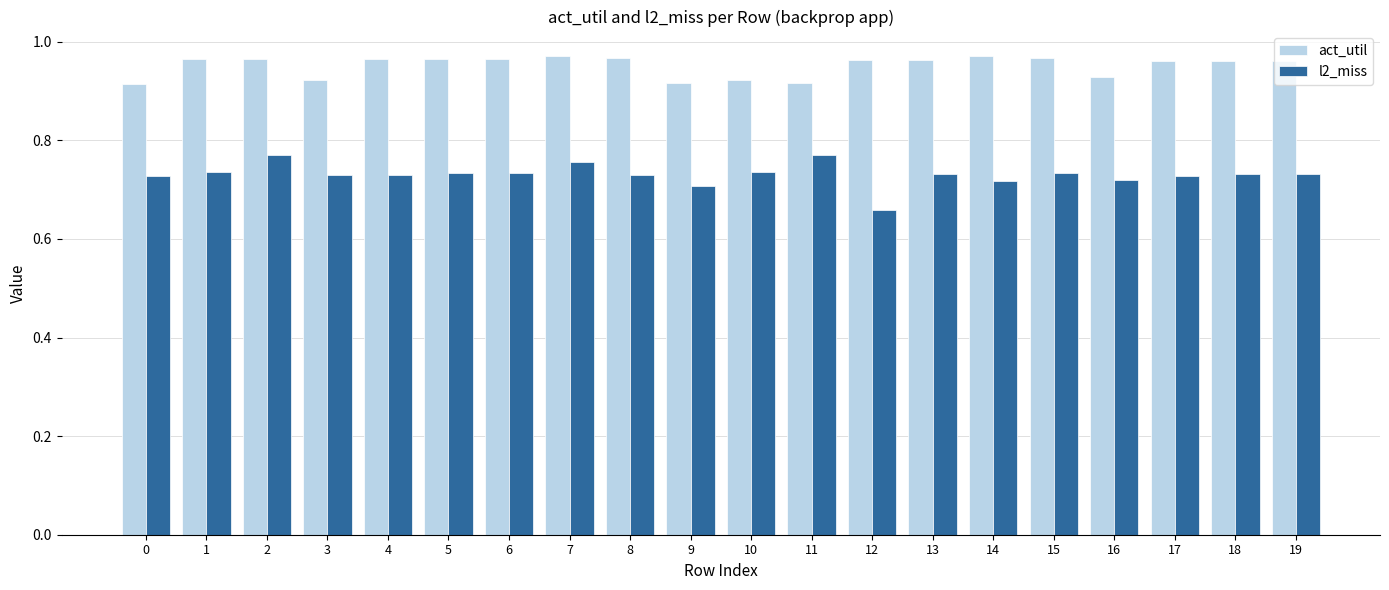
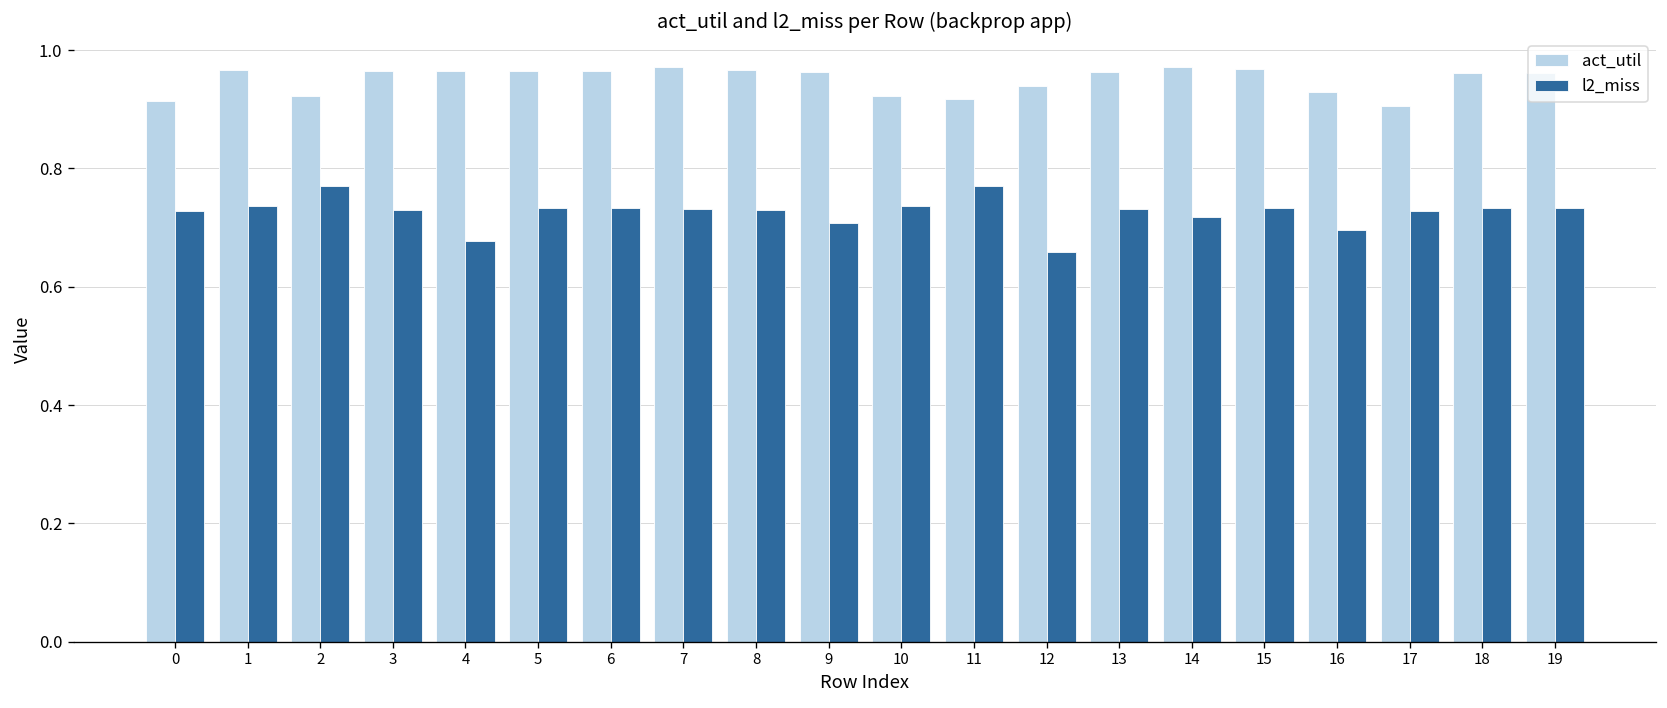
act_util, 2: 0.96 -> 0.92
act_util, 3: 0.92 -> 0.96
l2_miss, 4: 0.73 -> 0.68
l2_miss, 7: 0.76 -> 0.73
act_util, 9: 0.92 -> 0.96
act_util, 12: 0.96 -> 0.94
l2_miss, 16: 0.72 -> 0.70
act_util, 17: 0.96 -> 0.91
